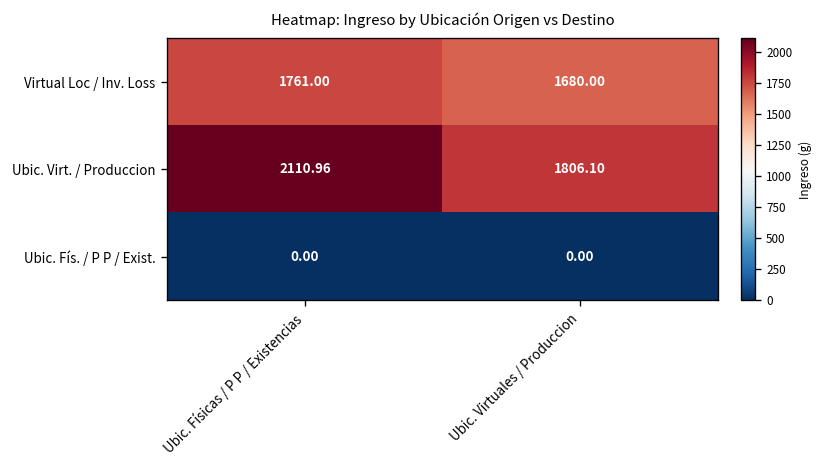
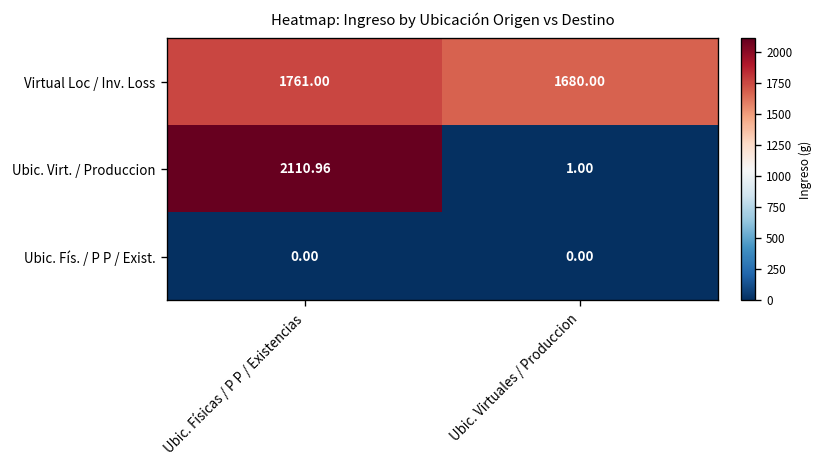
Ubic. Virt. / Produccion, Ubic. Virtuales / Produccion: 1806.10 -> 1.00
